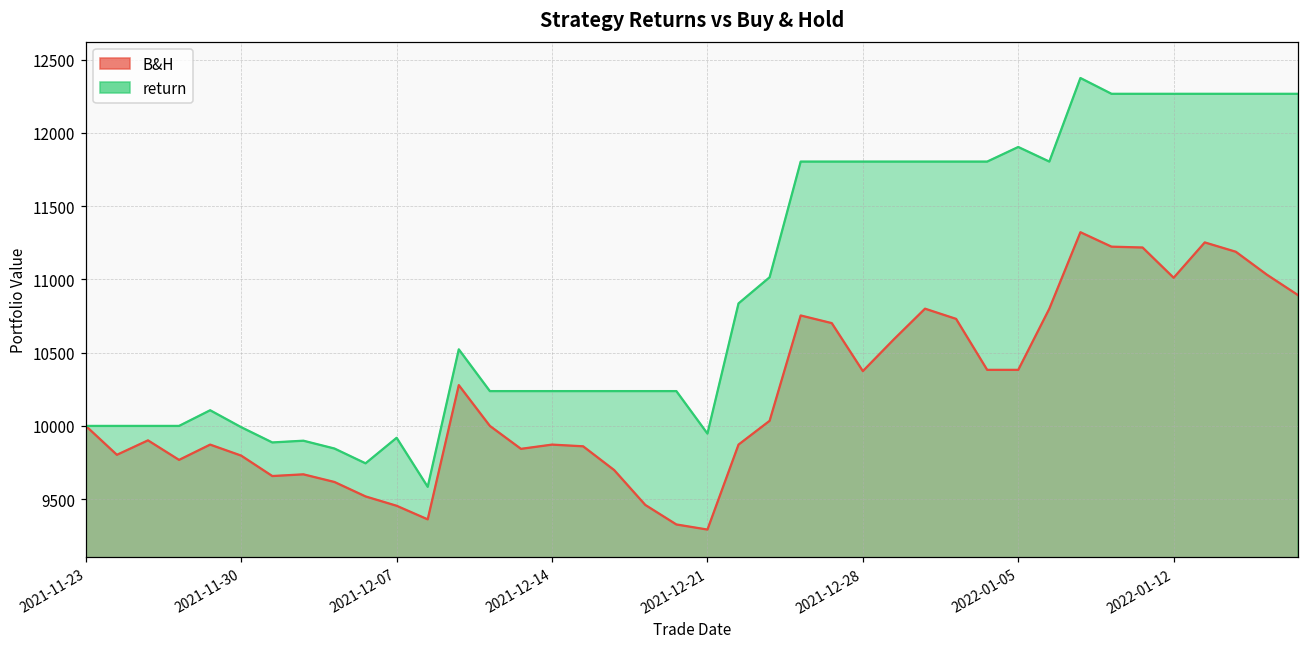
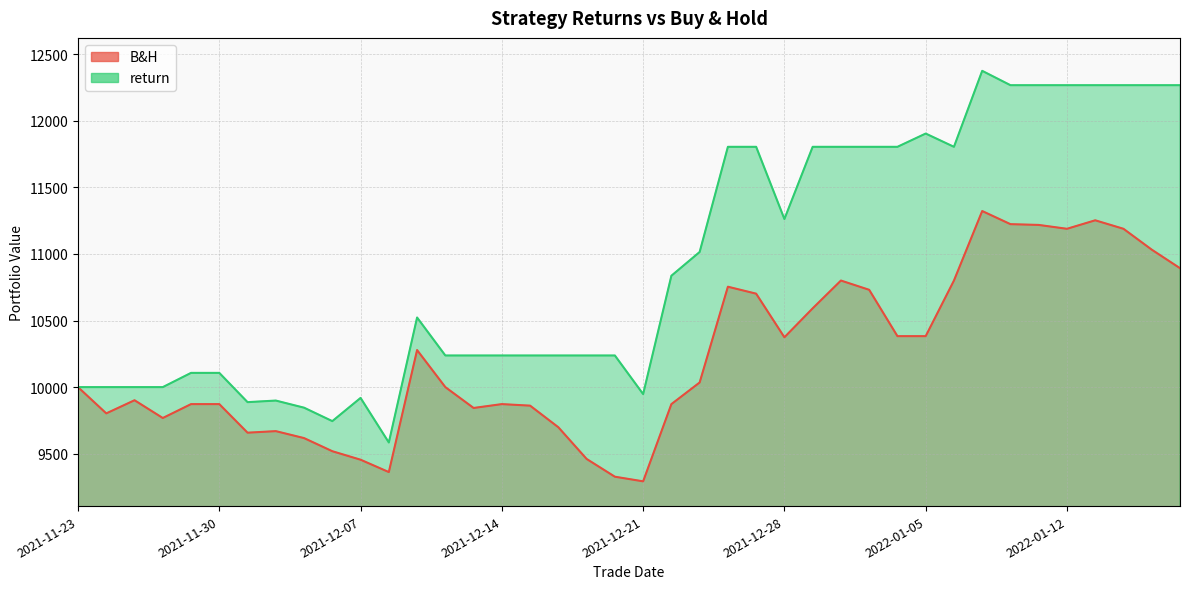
B&H, 2021-11-30: 9800 -> 9870
return, 2021-11-30: 9990 -> 10110
return, 2021-12-28: 11800 -> 11260
B&H, 2022-01-12: 11010 -> 11190
